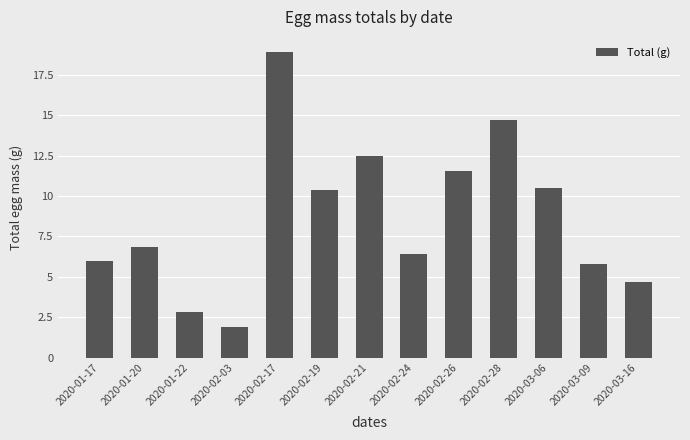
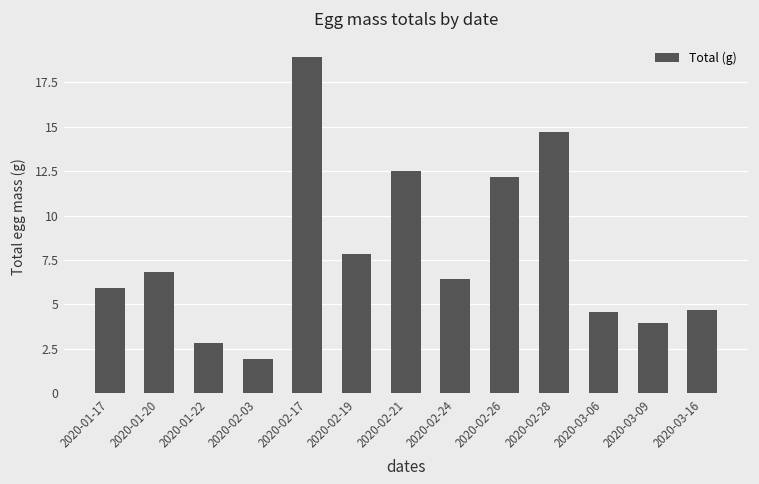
2020-02-19: 10.4 -> 7.8
2020-02-26: 11.5 -> 12.2
2020-03-06: 10.5 -> 4.6
2020-03-09: 5.8 -> 4.0
